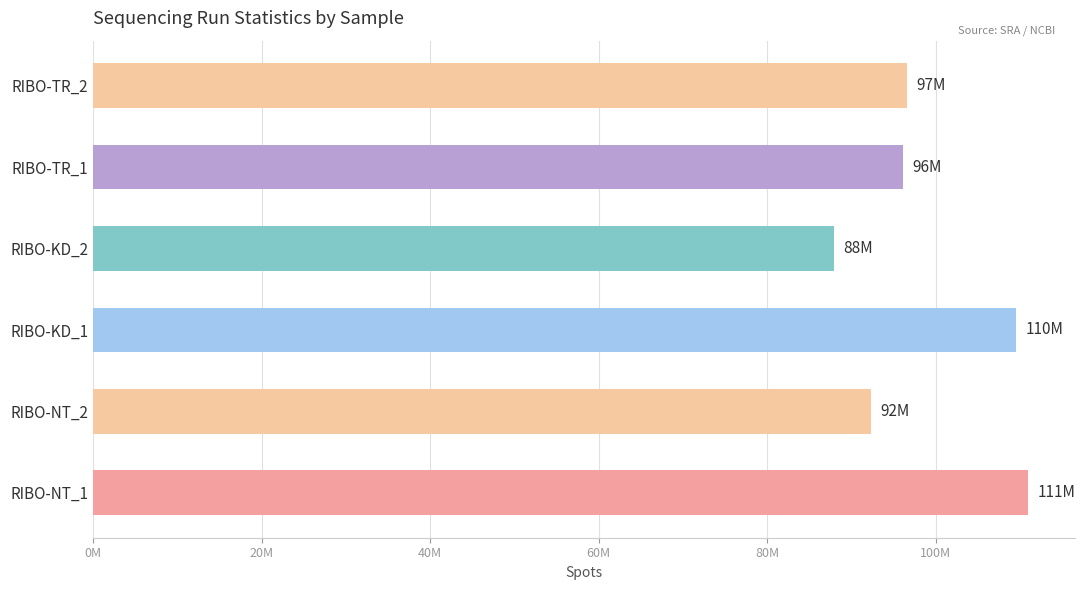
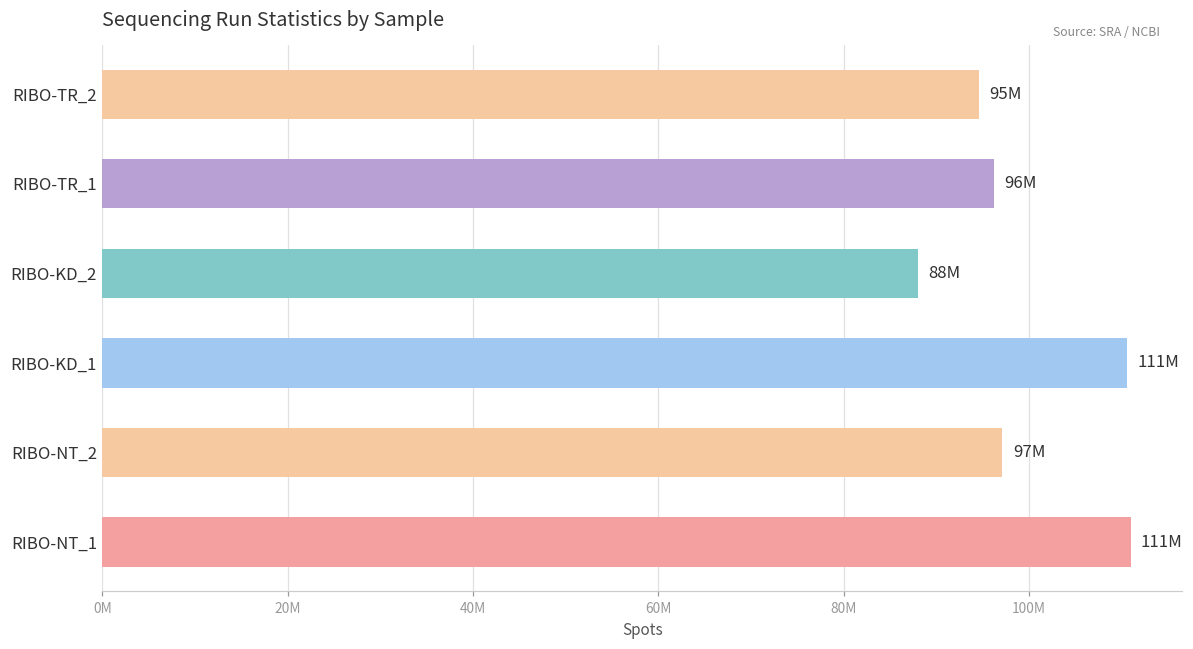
RIBO-TR_2: 97M -> 95M
RIBO-KD_1: 110M -> 111M
RIBO-NT_2: 92M -> 97M
